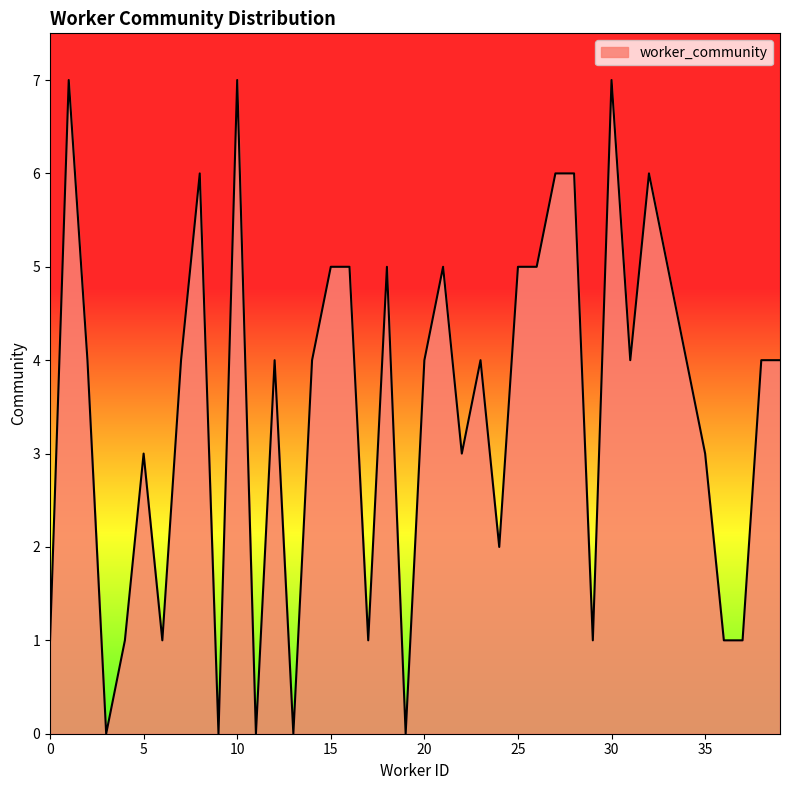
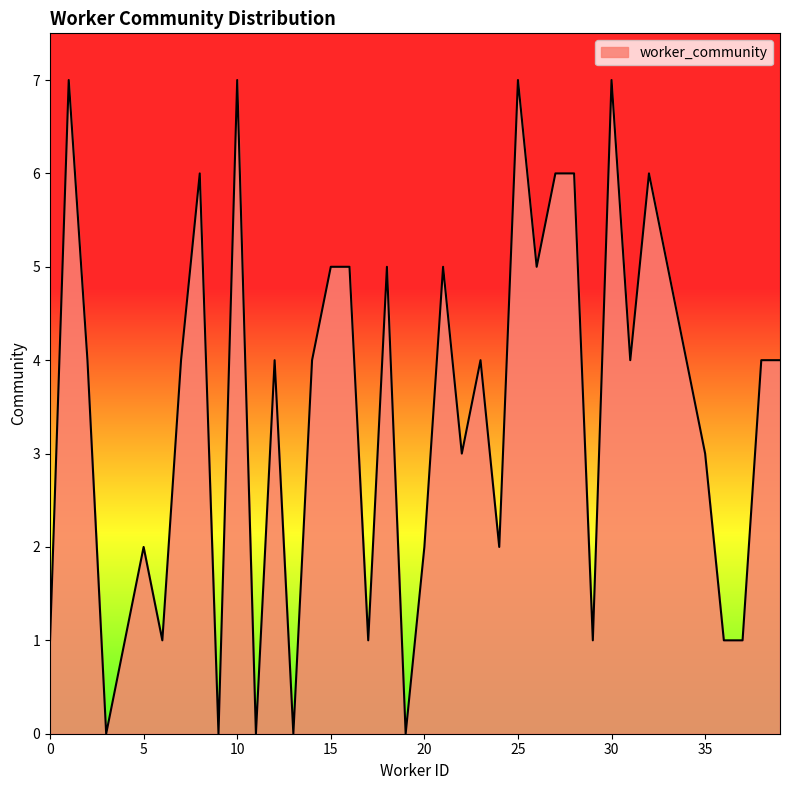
5: 3 -> 2
20: 4 -> 2
25: 5 -> 7
